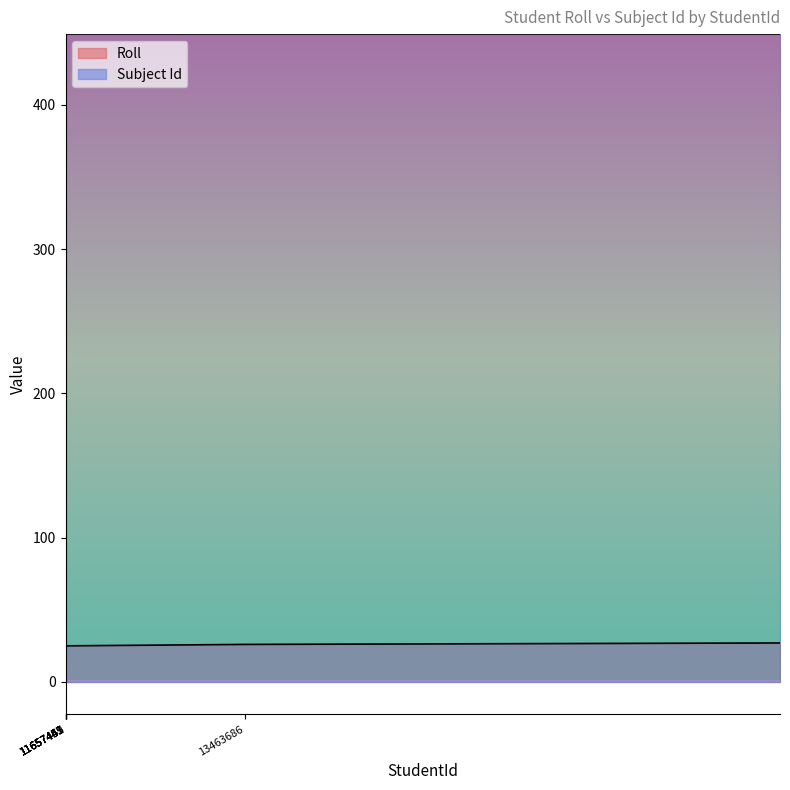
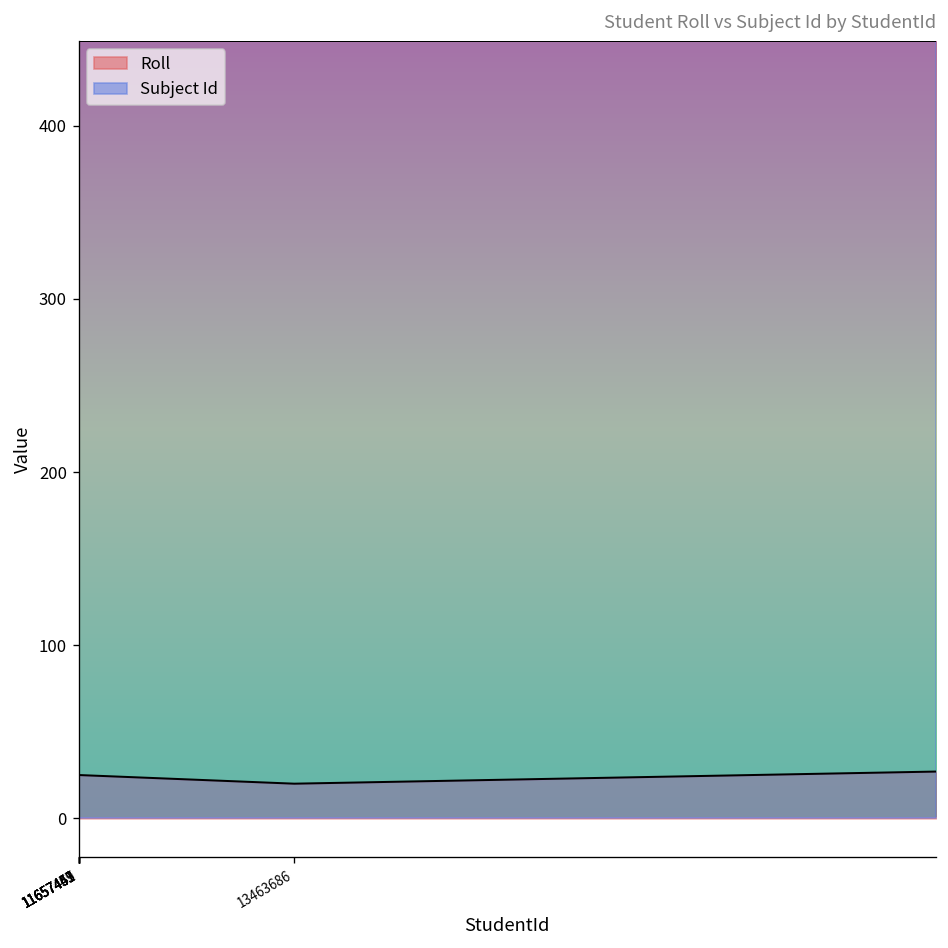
Roll, 13463686: 26 -> 20
